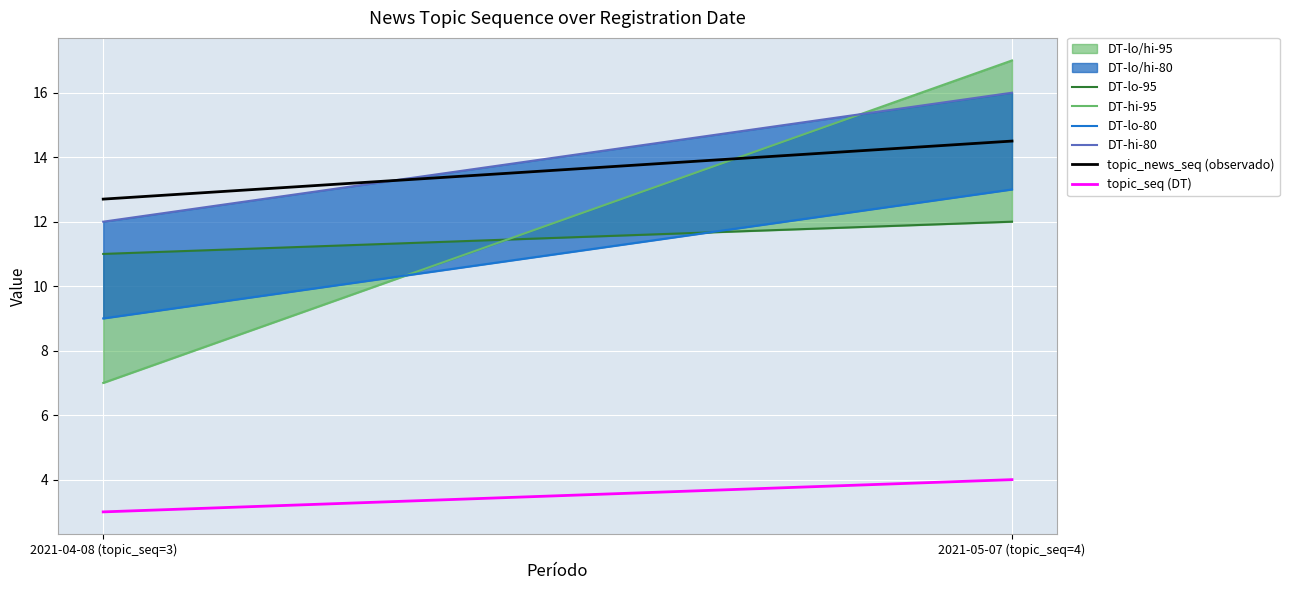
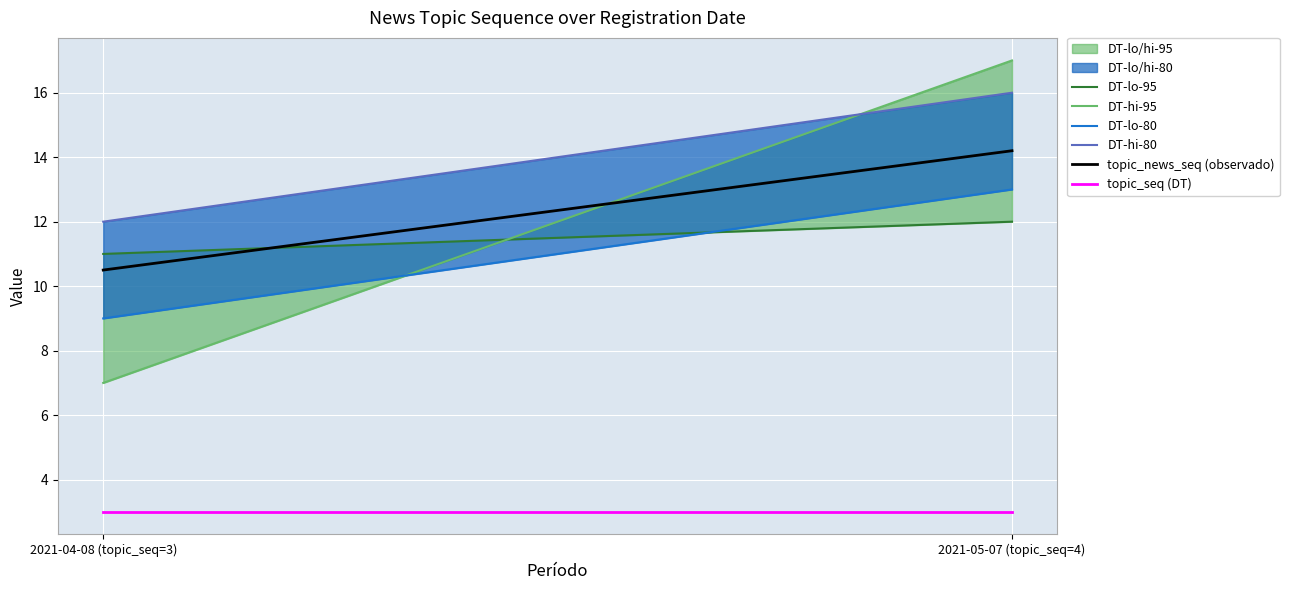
topic_news_seq (observado), 2021-04-08 (topic_seq=3): 12.7 -> 10.5
topic_news_seq (observado), 2021-05-07 (topic_seq=4): 14.5 -> 14.2
topic_seq (DT), 2021-05-07 (topic_seq=4): 4 -> 3
